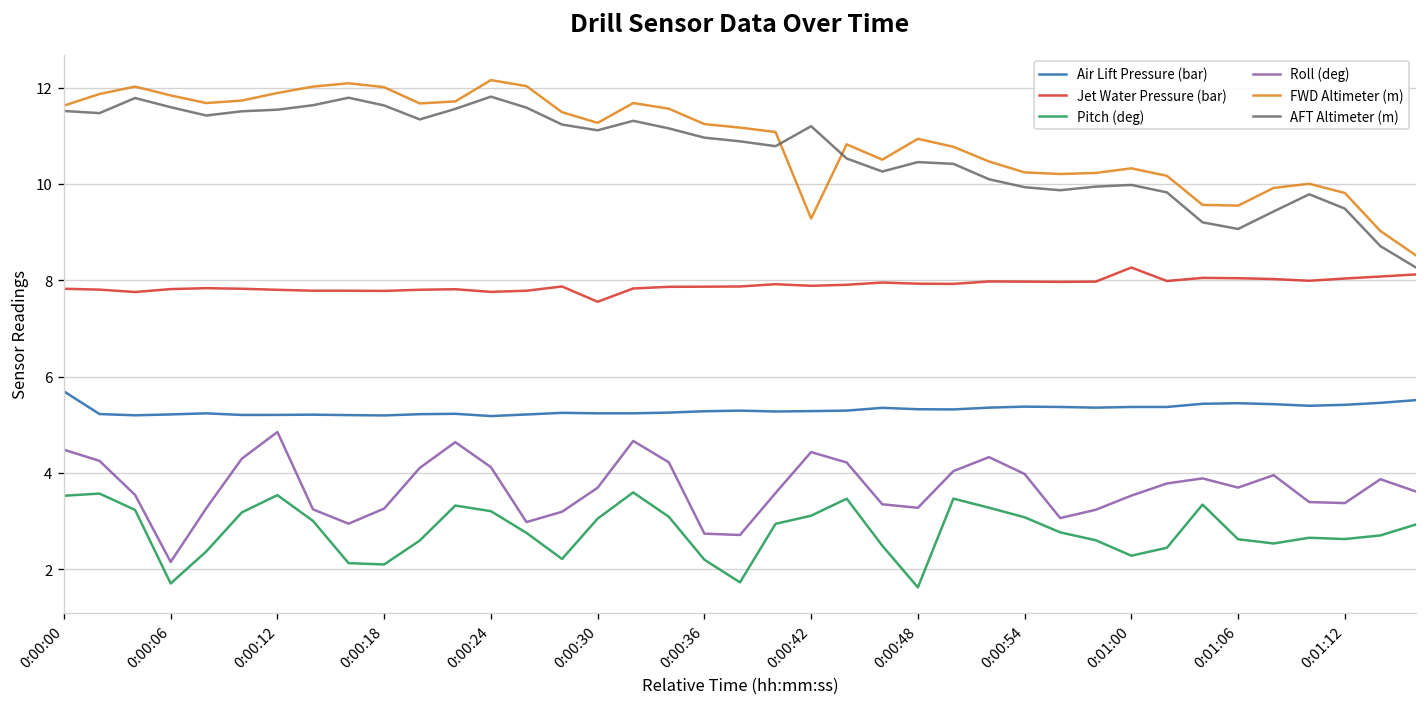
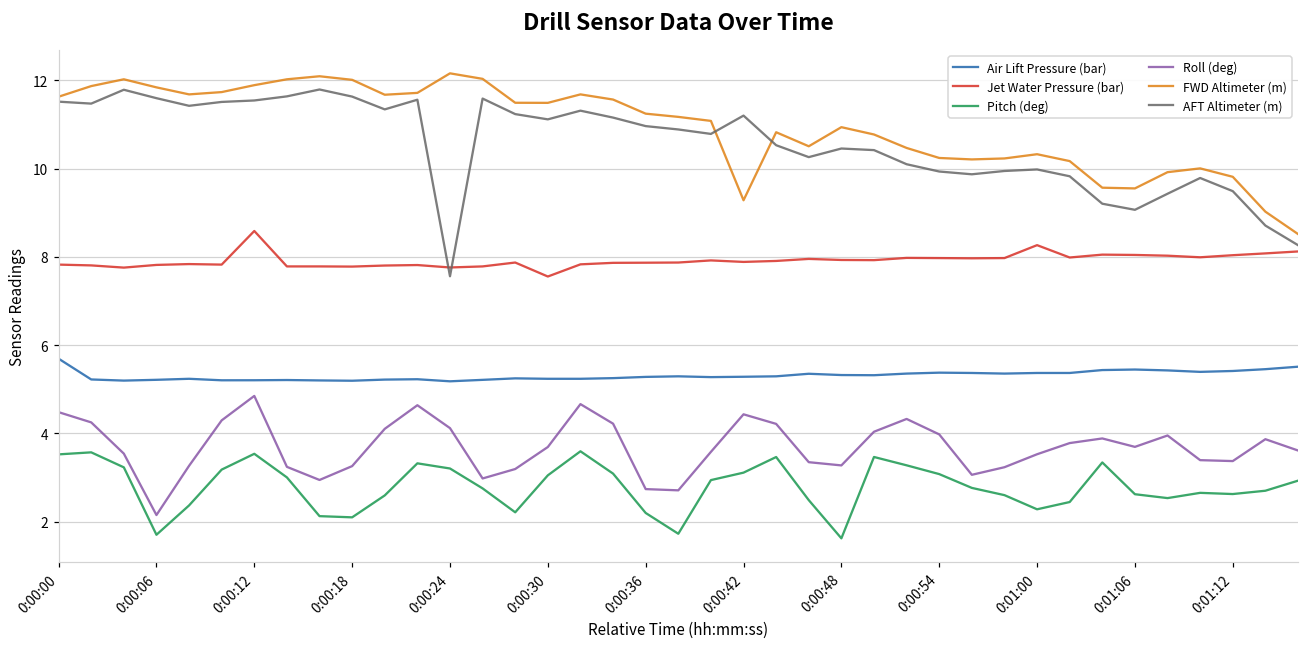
Jet Water Pressure (bar), 0:00:12: 7.8 -> 8.6
AFT Altimeter (m), 0:00:24: 11.8 -> 7.6
FWD Altimeter (m), 0:00:30: 11.3 -> 11.5
